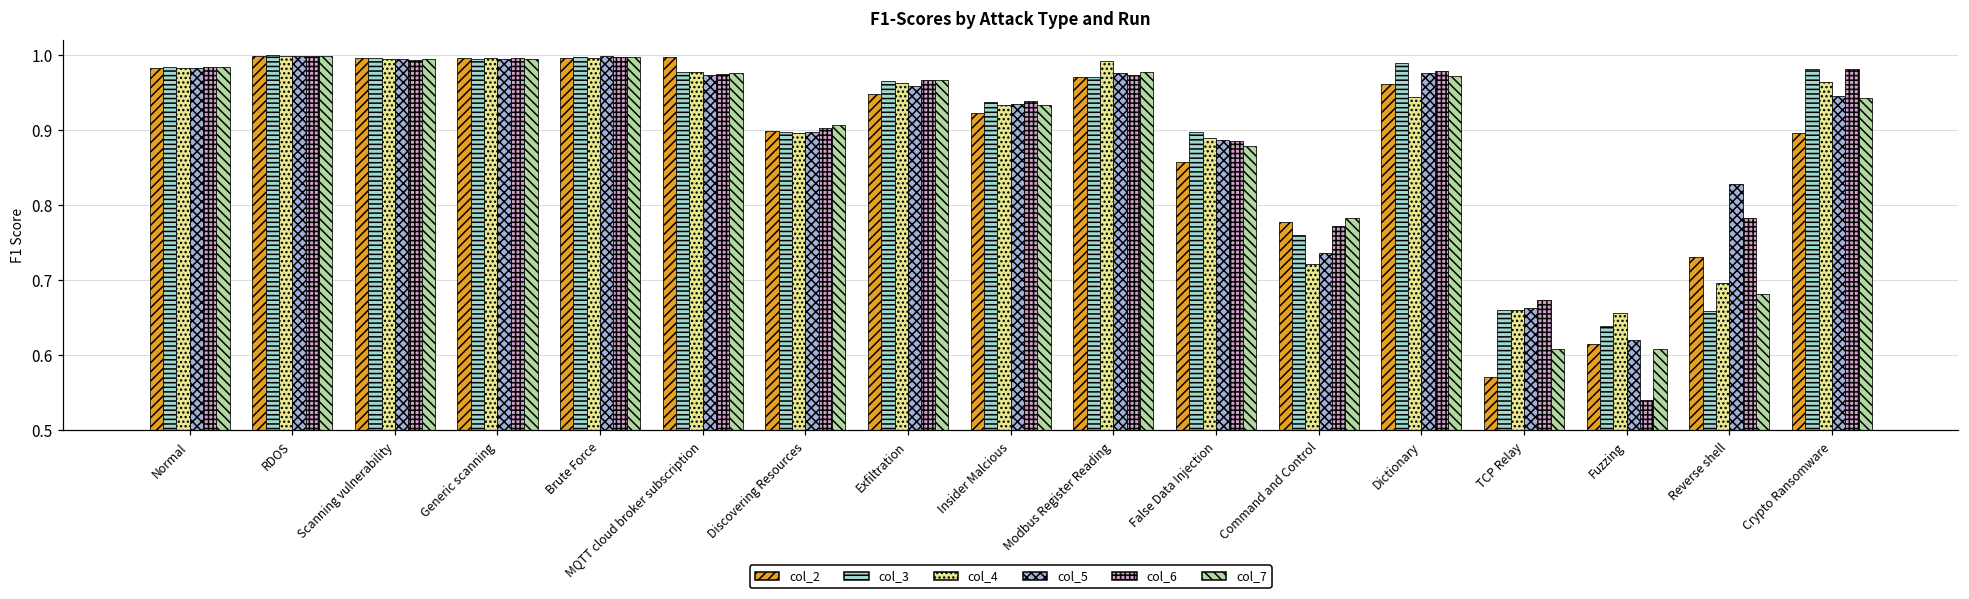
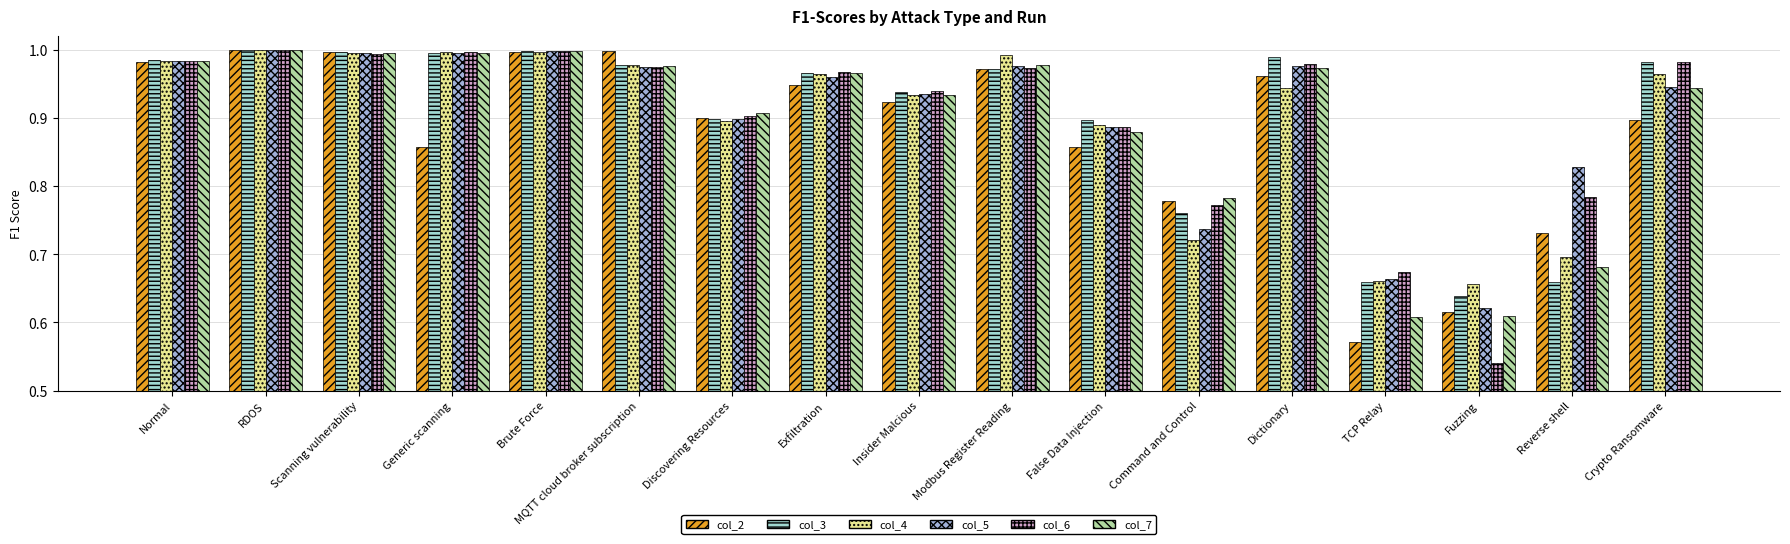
col_2, Generic scanning: 1.00 -> 0.86
